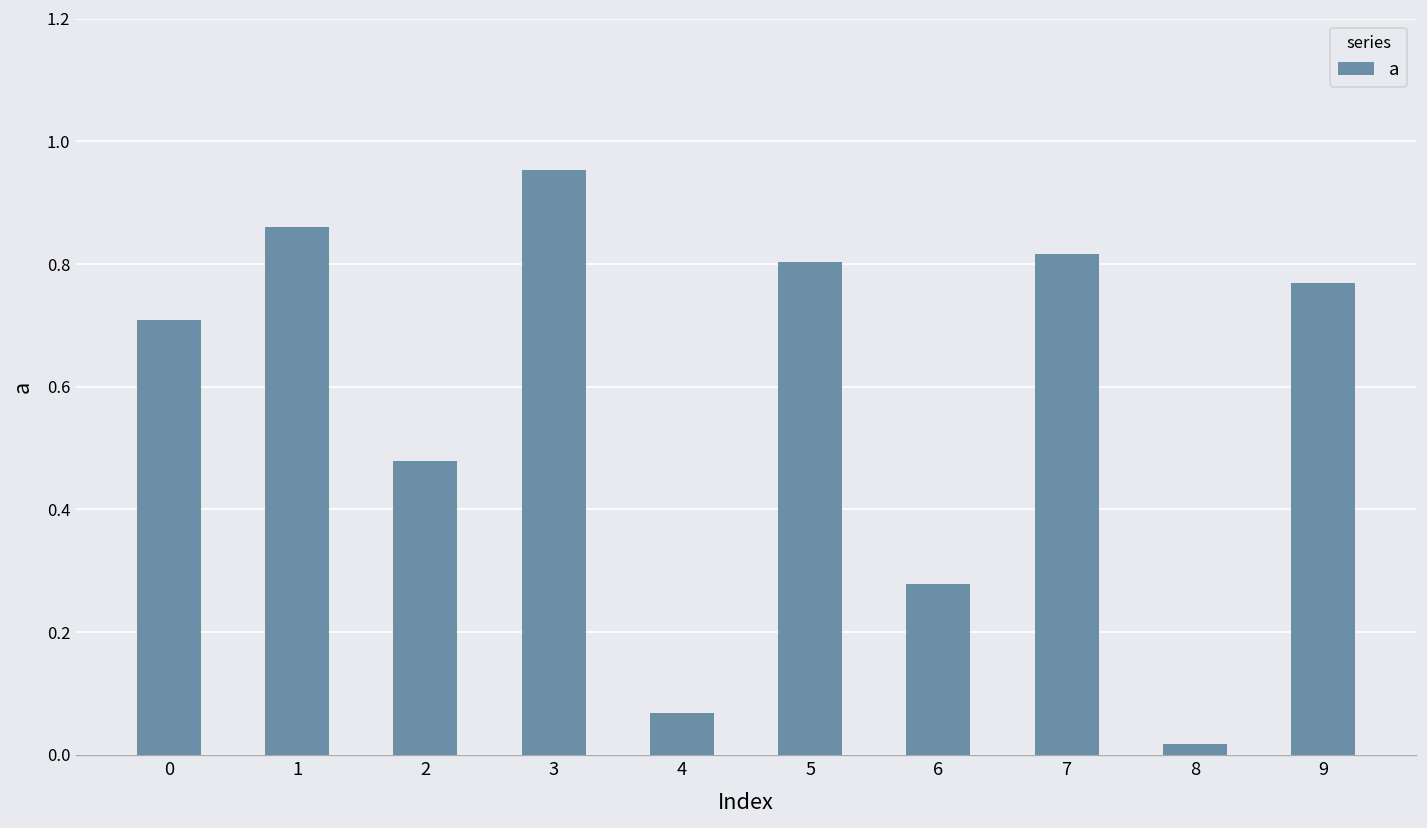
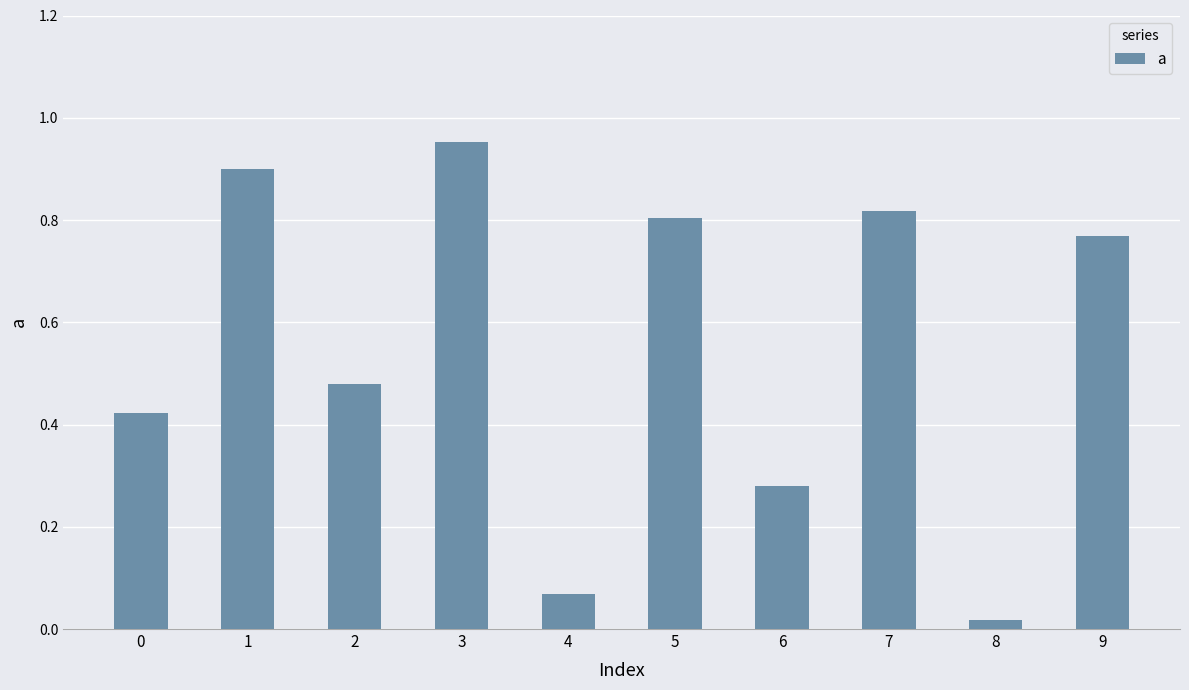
0: 0.71 -> 0.42
1: 0.86 -> 0.90
